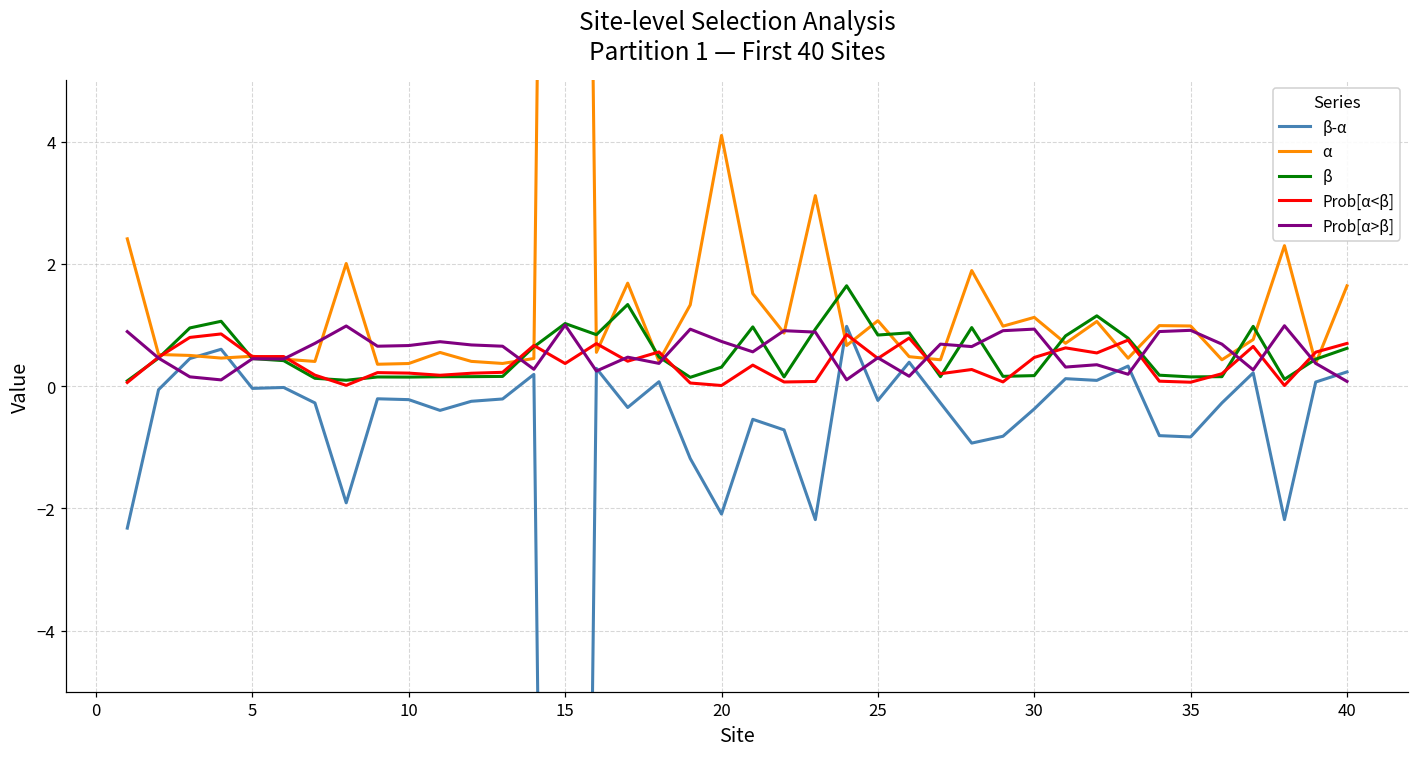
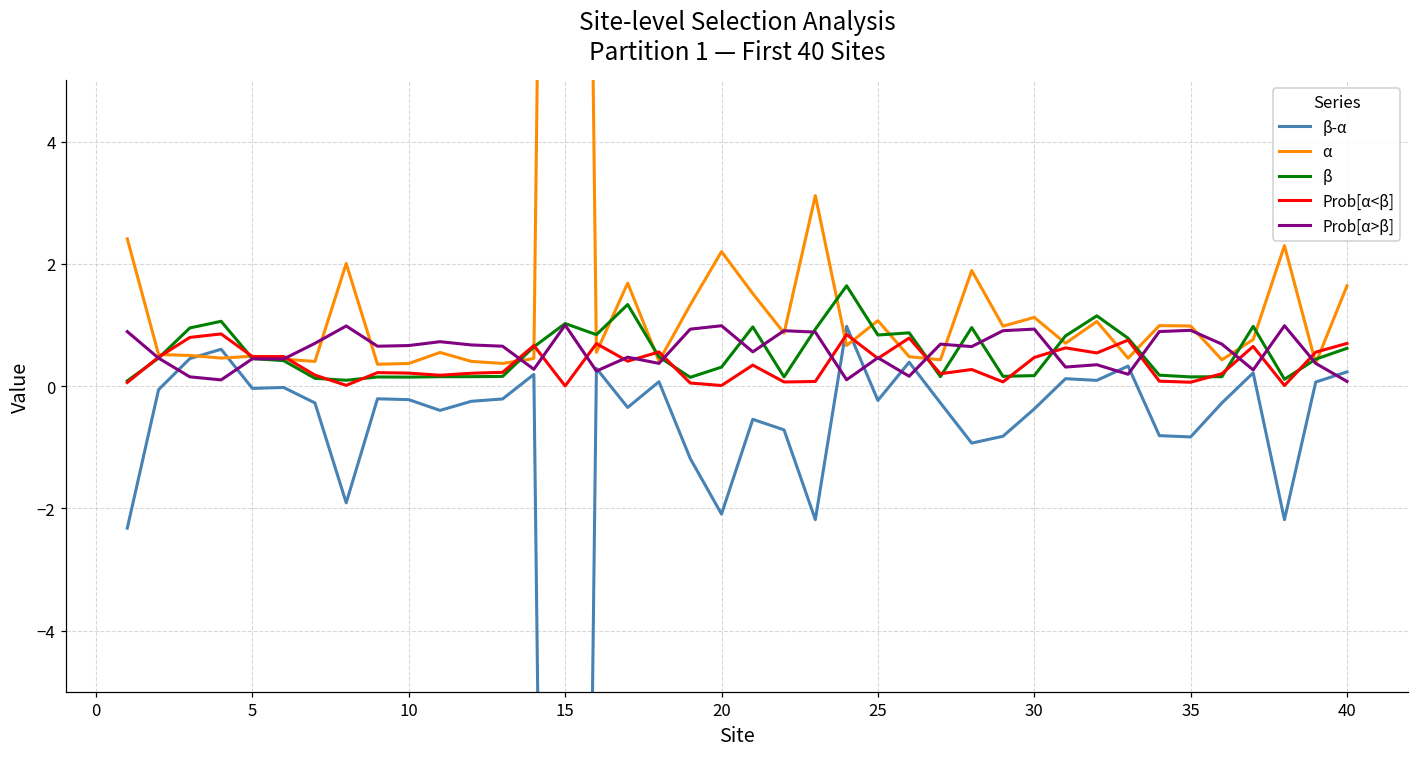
Prob[α<β], 15: 0.4 -> 0.0
α, 20: 4.1 -> 2.2
Prob[α>β], 20: 0.7 -> 1.0
